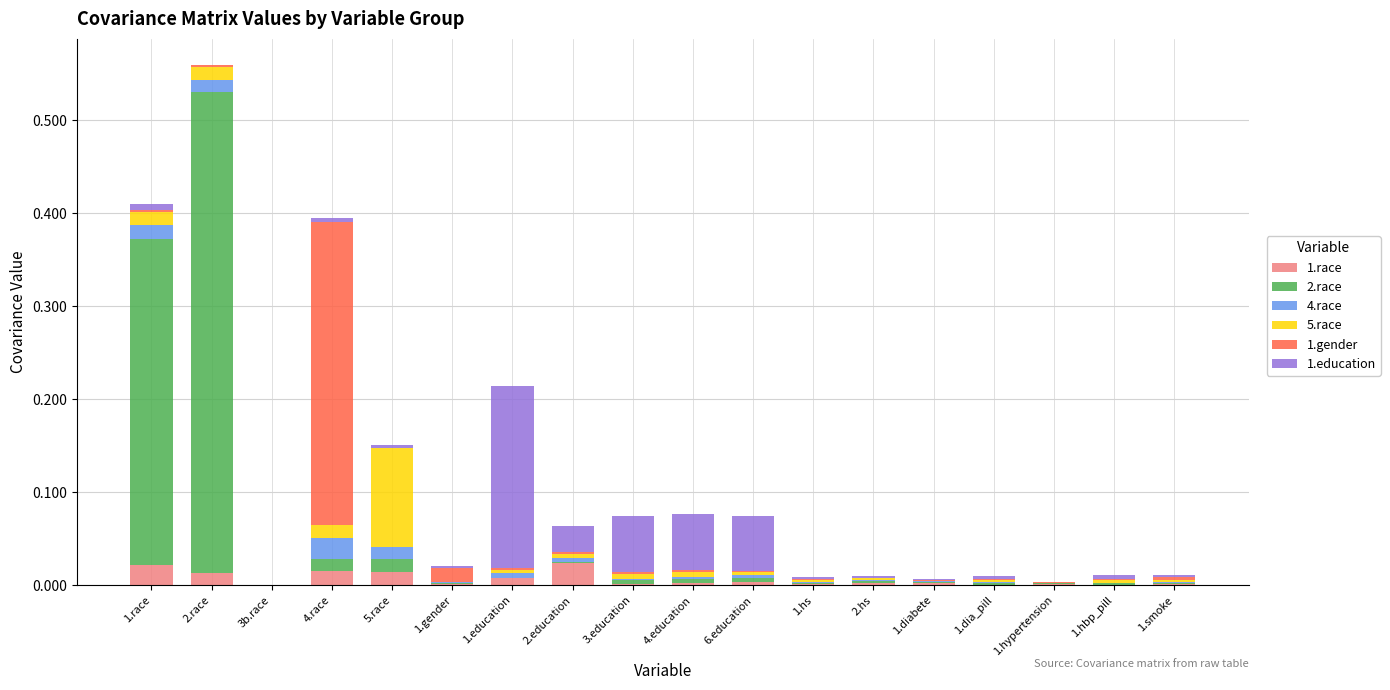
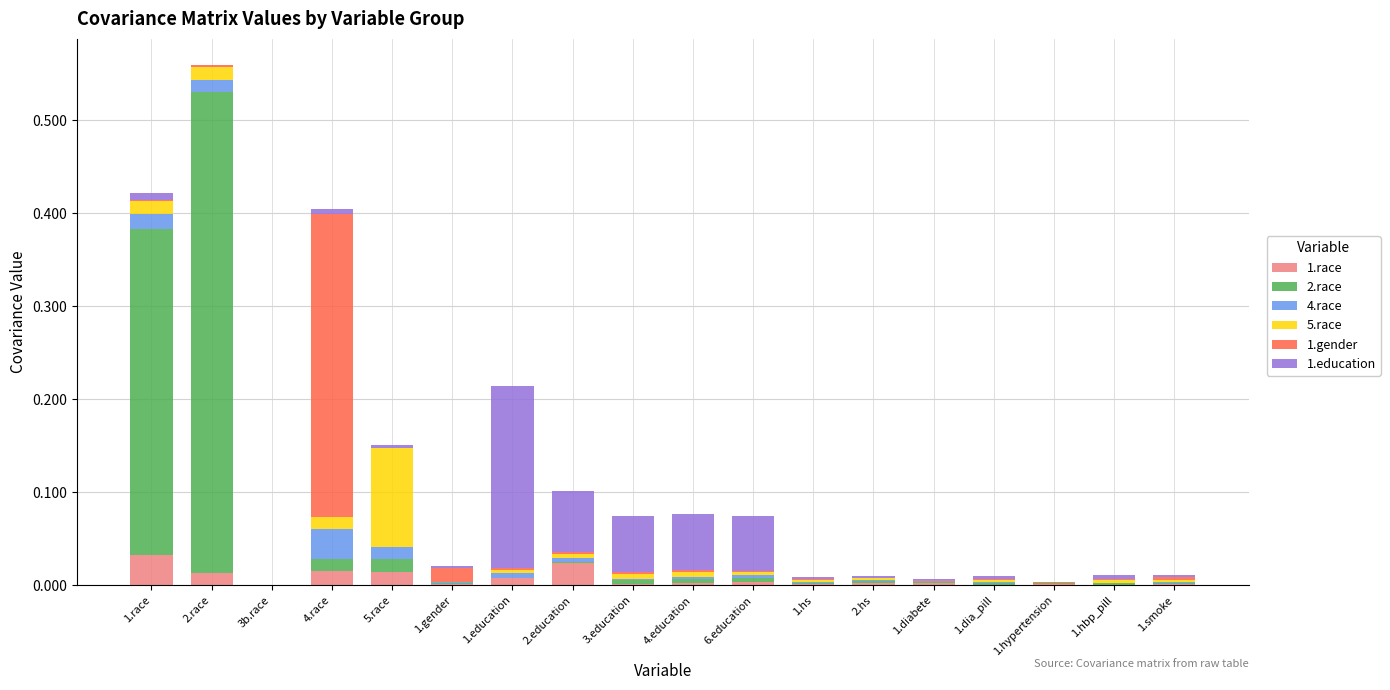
1.race, 1.race: 0.02 -> 0.03
4.race, 4.race: 0.02 -> 0.03
1.education, 2.education: 0.03 -> 0.07
